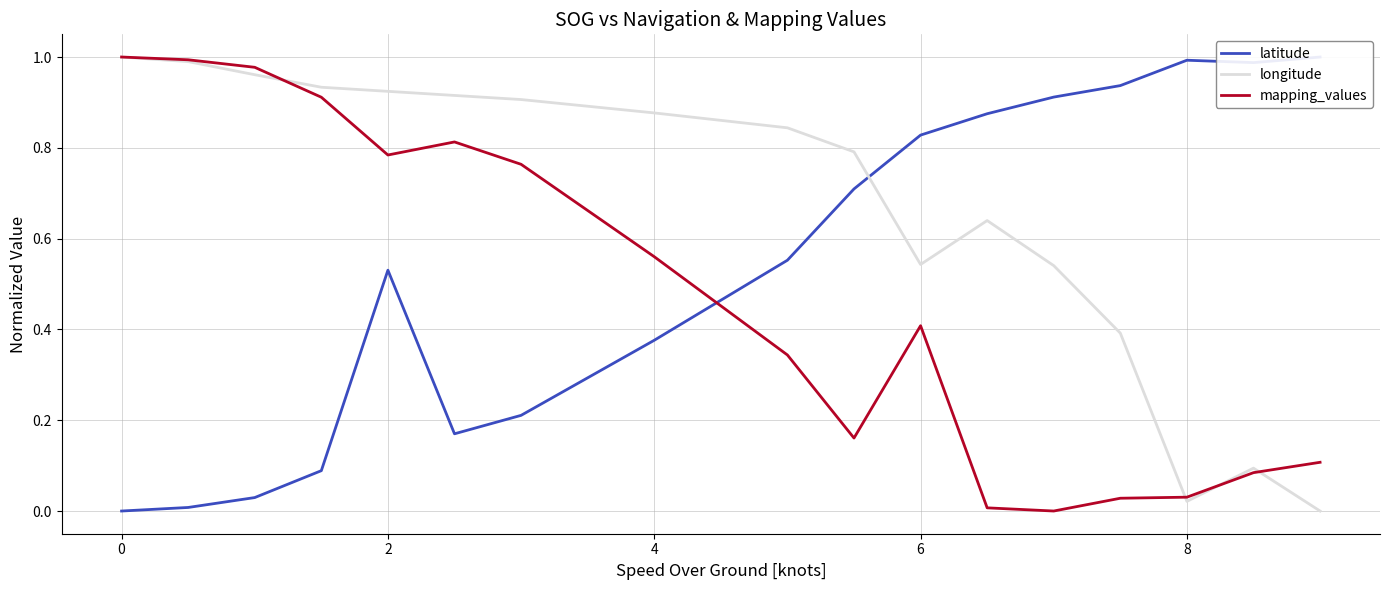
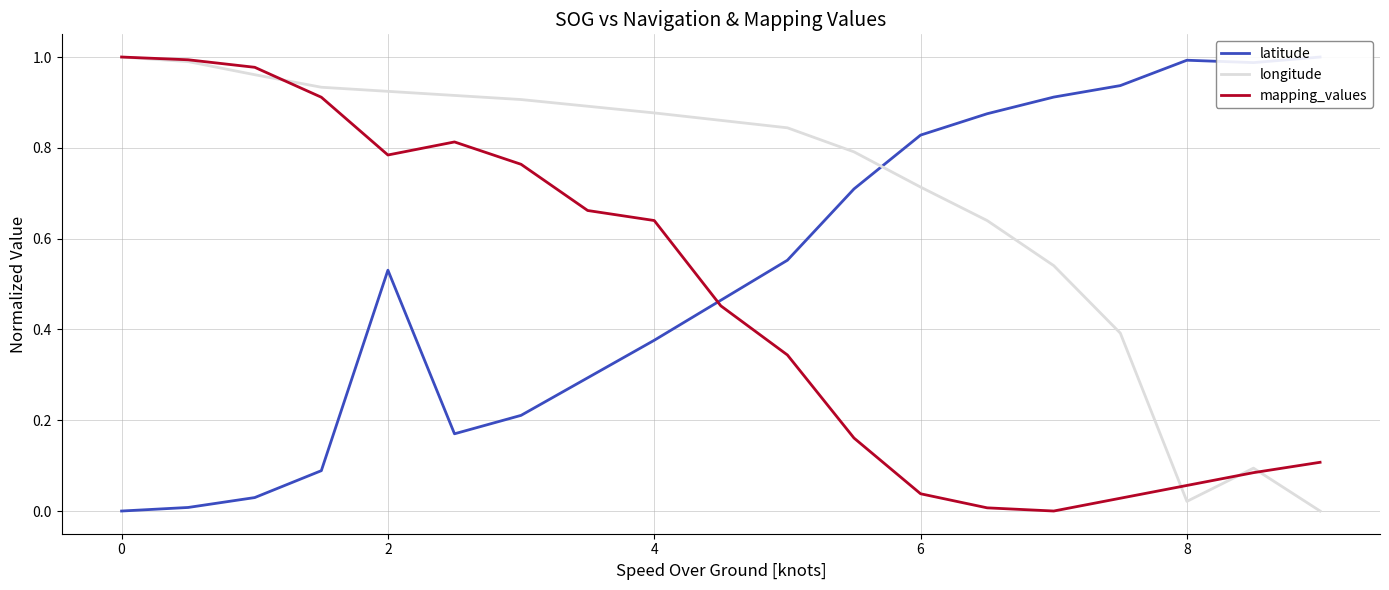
mapping_values, 4: 0.56 -> 0.64
longitude, 6: 0.54 -> 0.71
mapping_values, 6: 0.41 -> 0.04
mapping_values, 8: 0.03 -> 0.06
